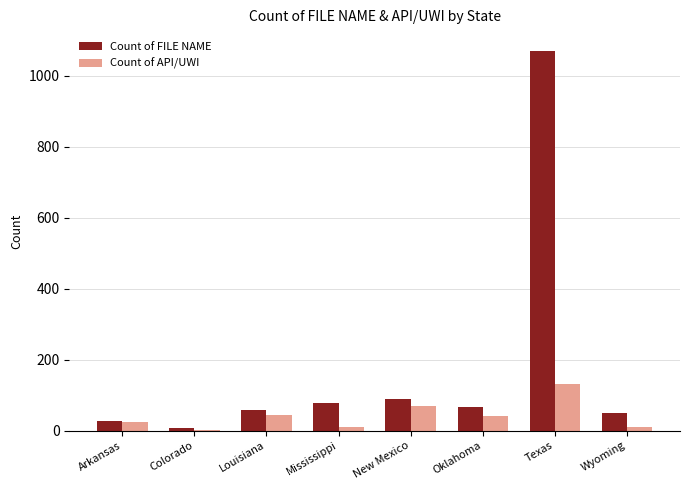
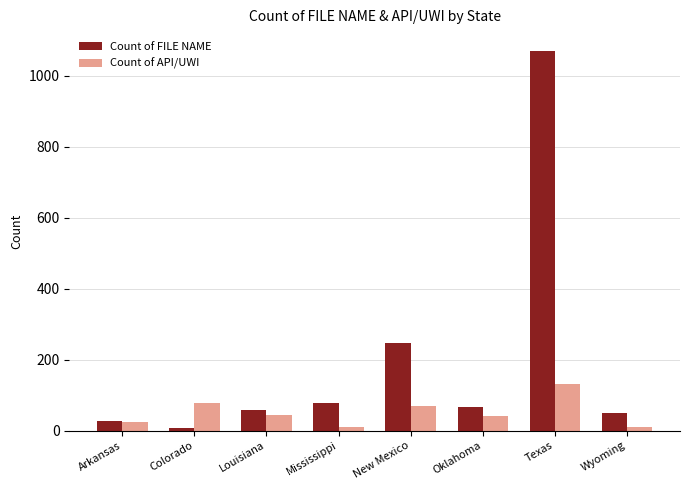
Count of API/UWI, Colorado: 0 -> 80
Count of FILE NAME, New Mexico: 90 -> 250
